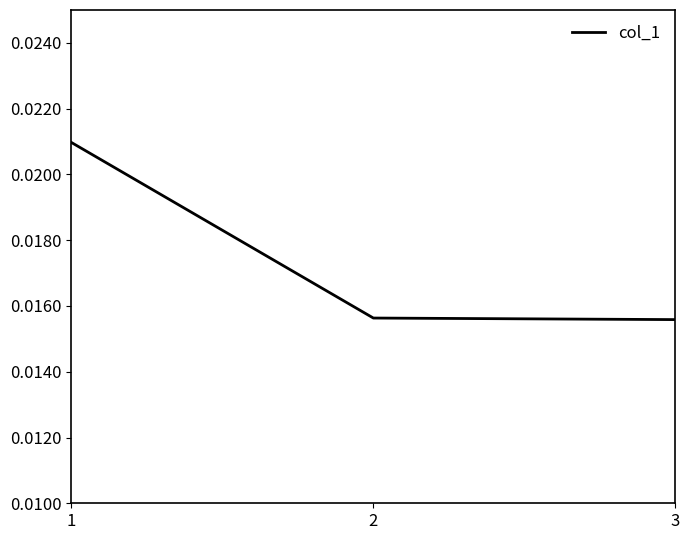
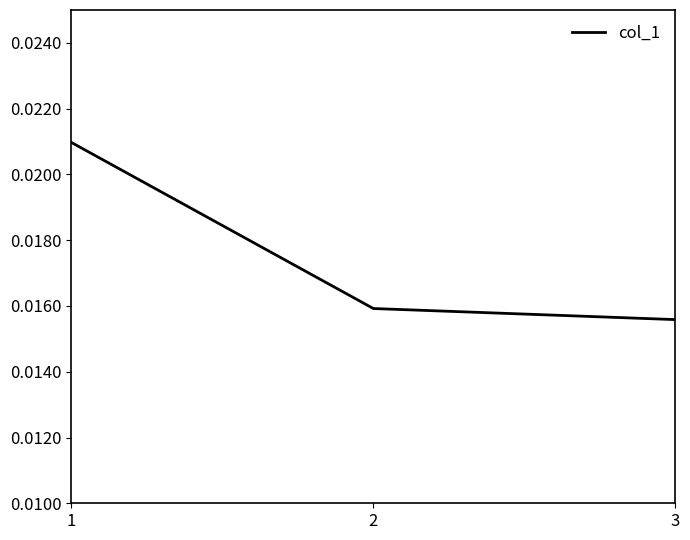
2: 0.0156 -> 0.0159
